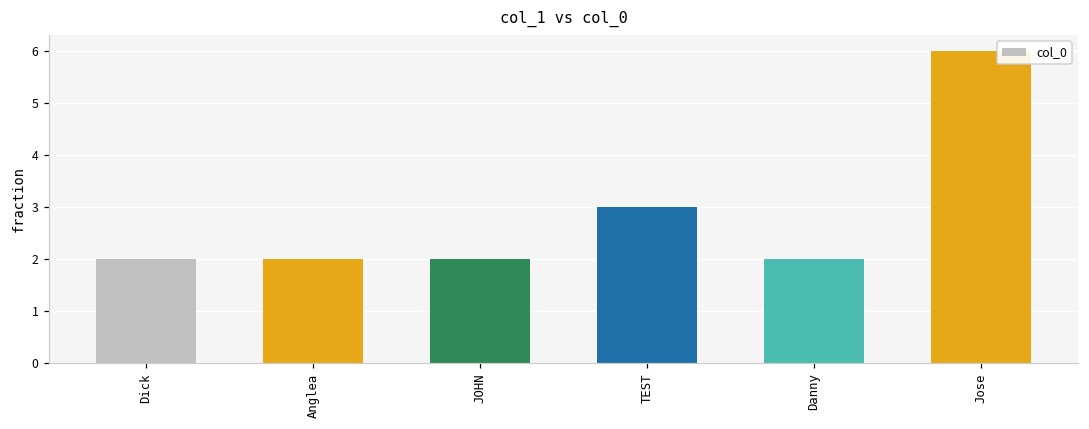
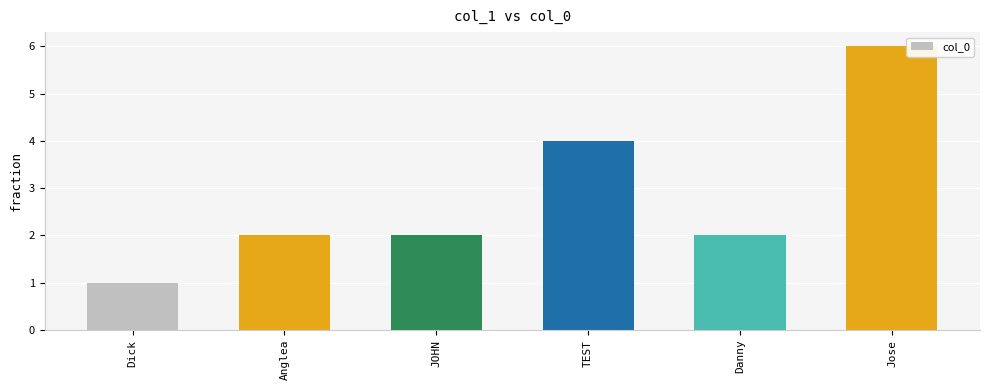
Dick: 2 -> 1
TEST: 3 -> 4
